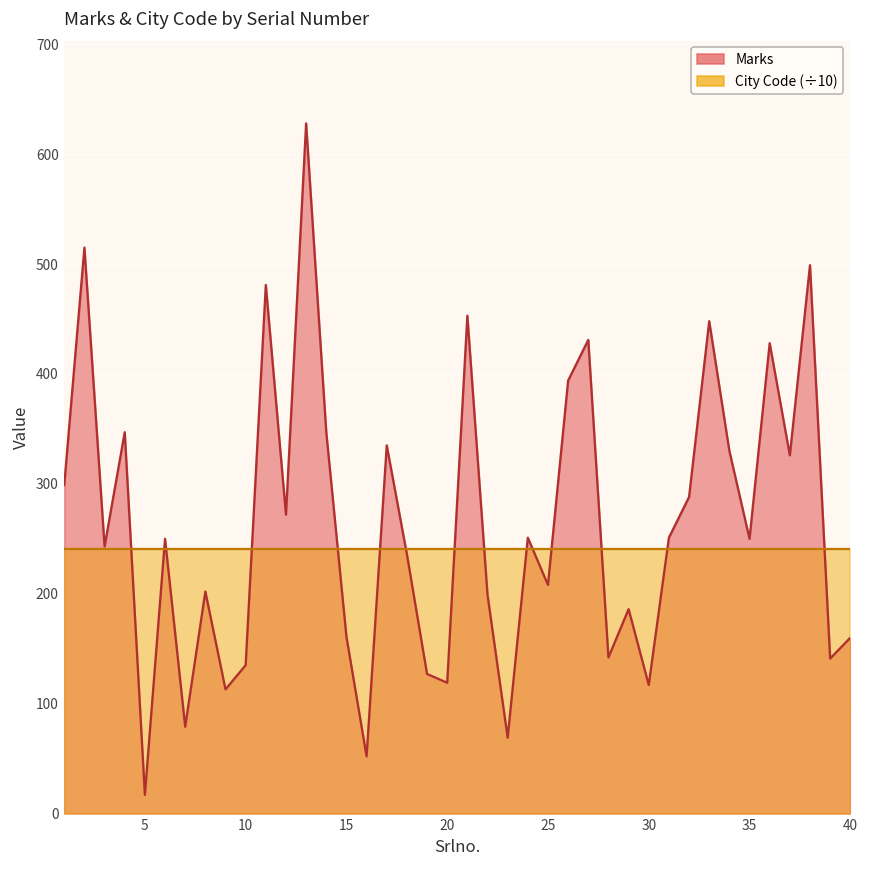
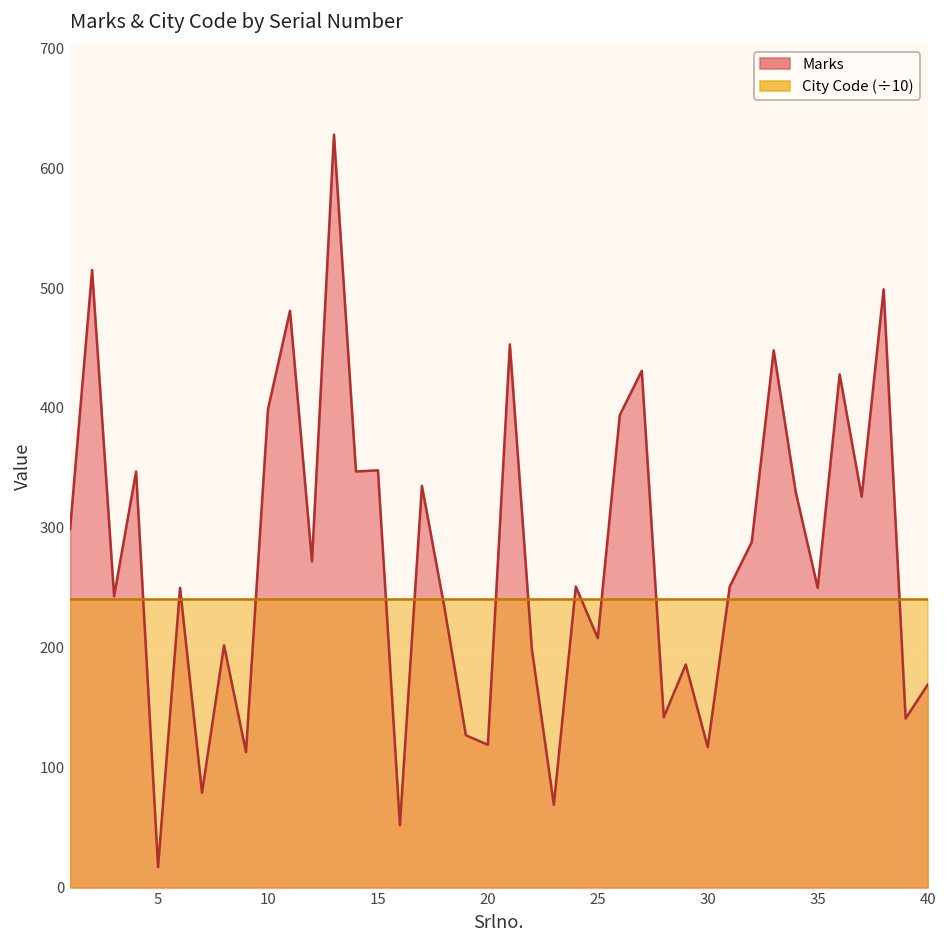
Marks, 10: 140 -> 400
Marks, 15: 160 -> 350
Marks, 40: 160 -> 170
